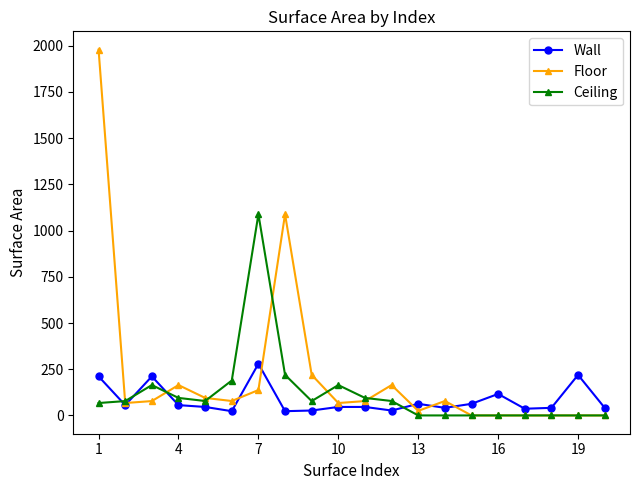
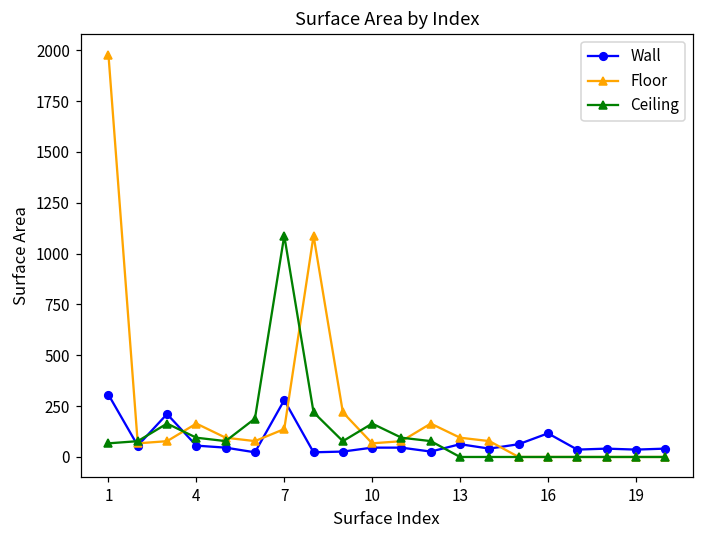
Wall, 1: 210 -> 310
Floor, 13: 20 -> 90
Wall, 19: 220 -> 40
